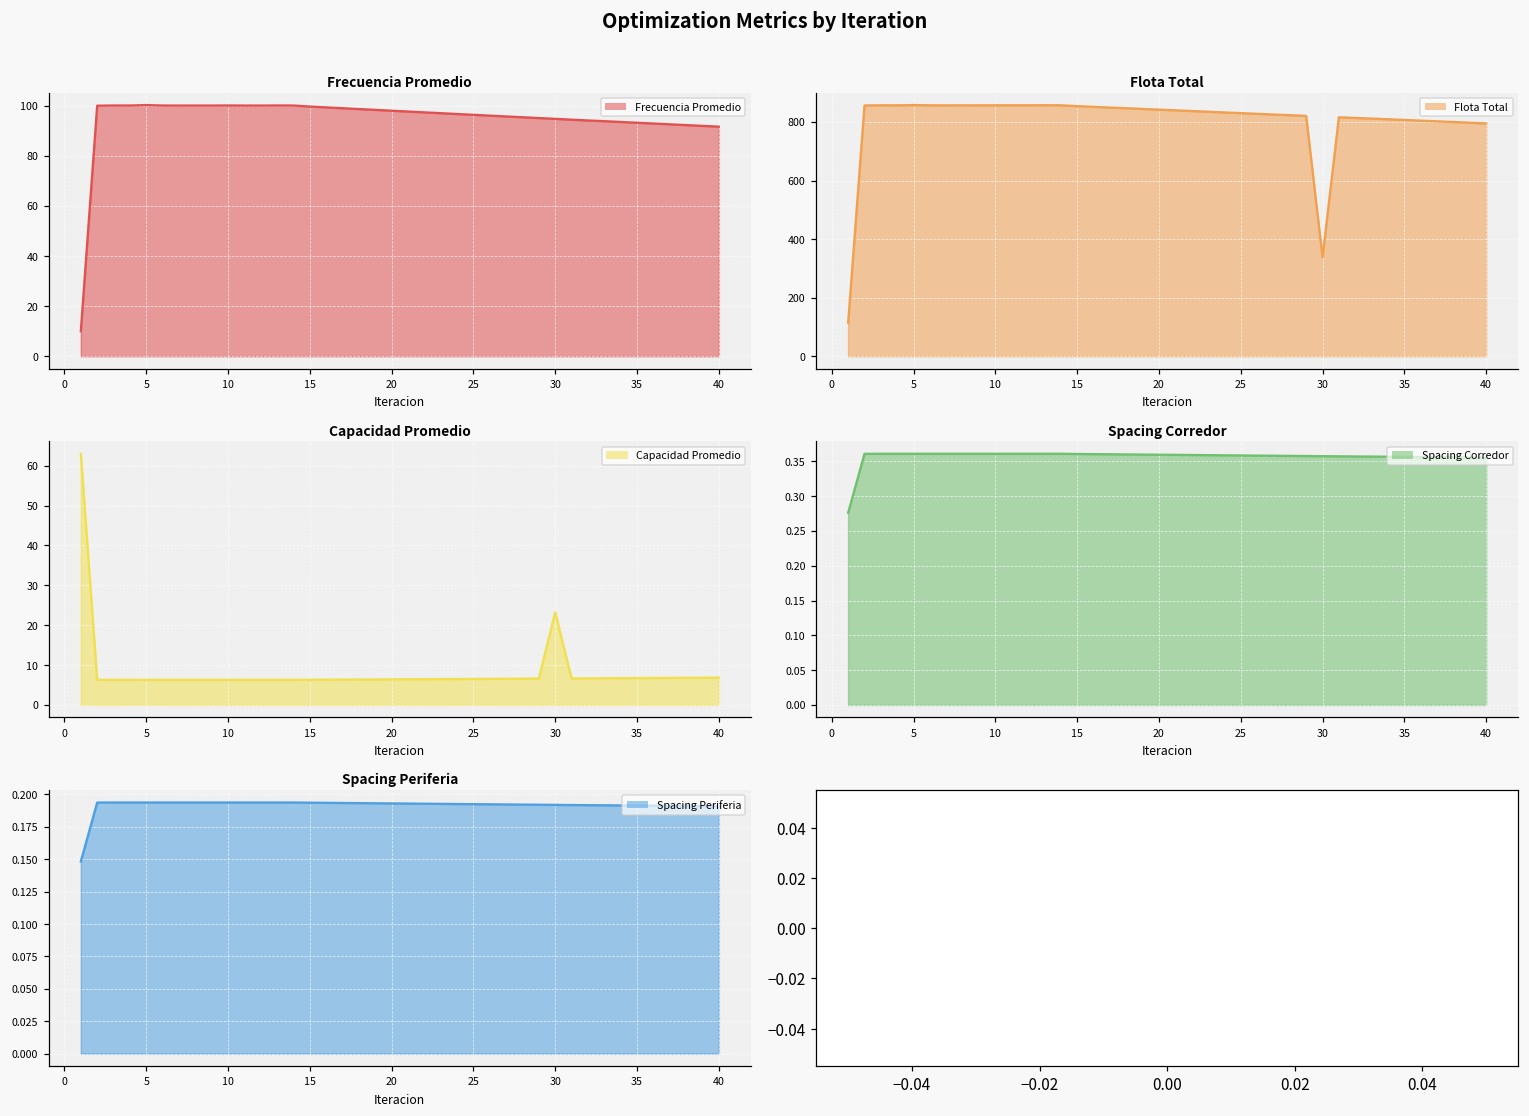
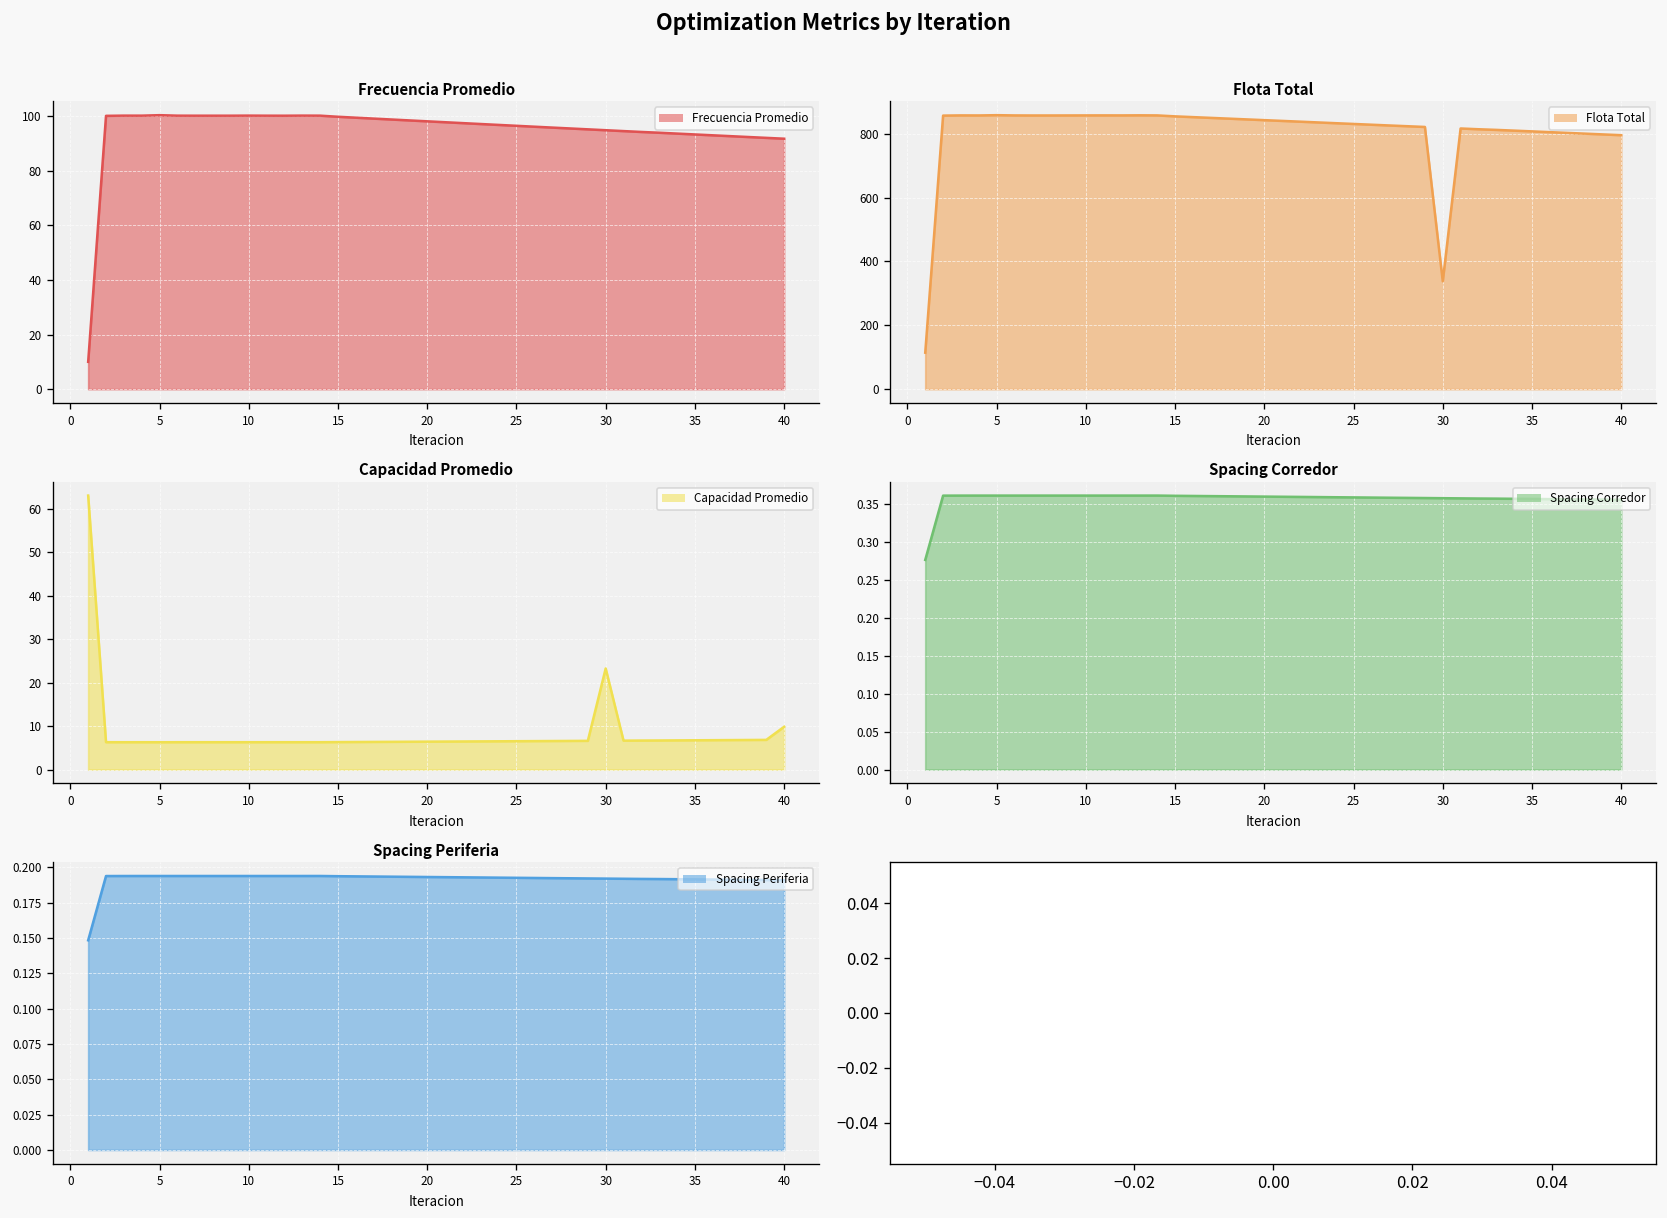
Capacidad Promedio, 40: 7 -> 10
